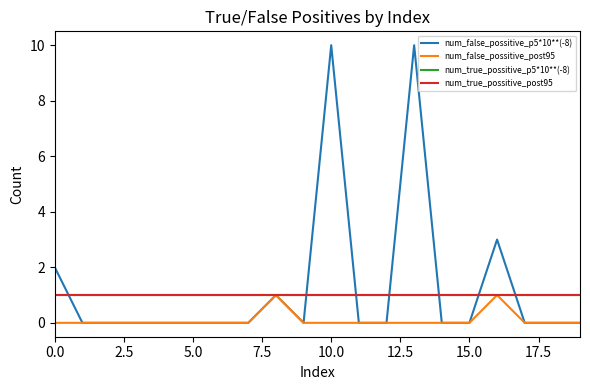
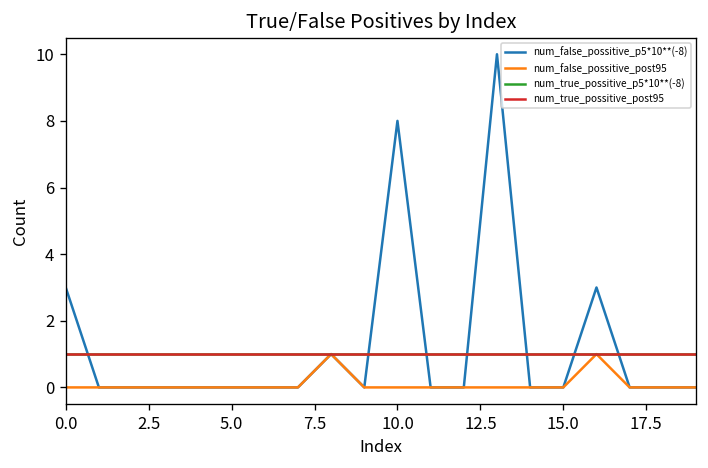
num_false_possitive_p5*10**(-8), 0.0: 2 -> 3
num_false_possitive_p5*10**(-8), 10.0: 10 -> 8
